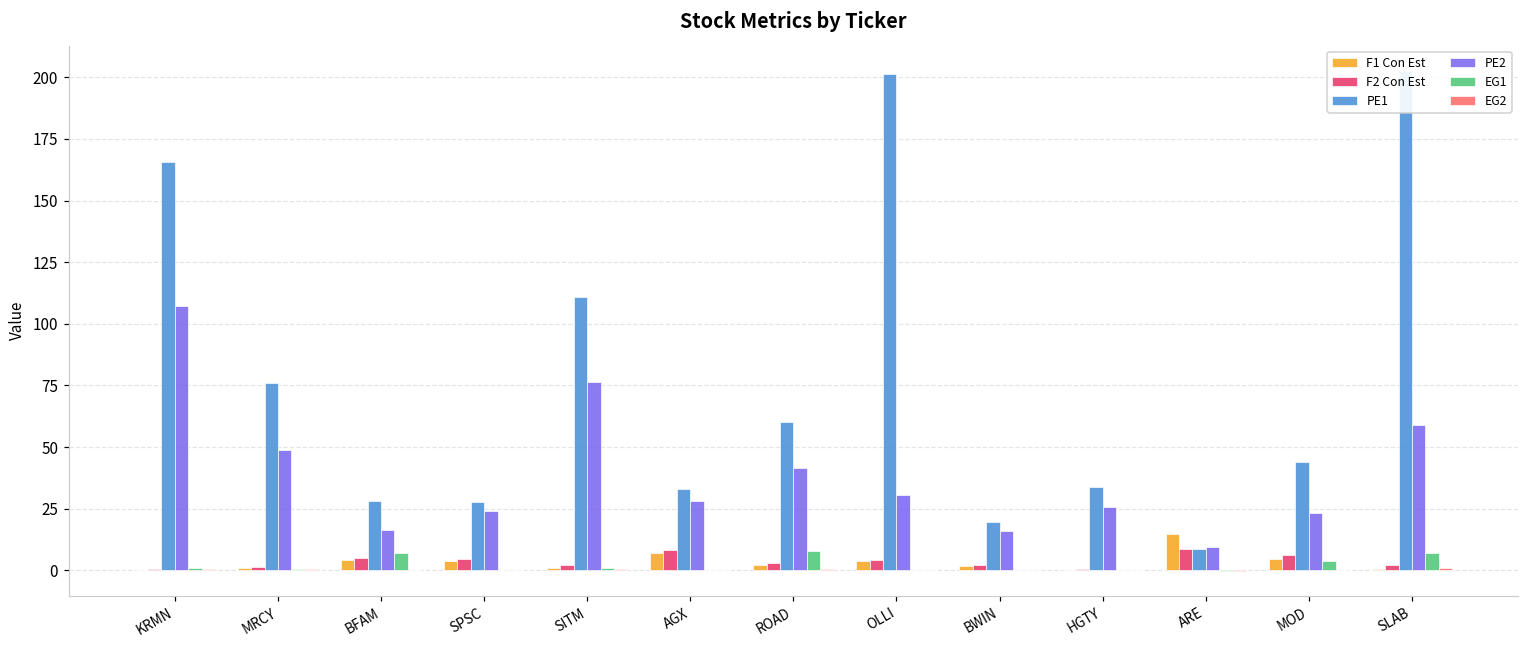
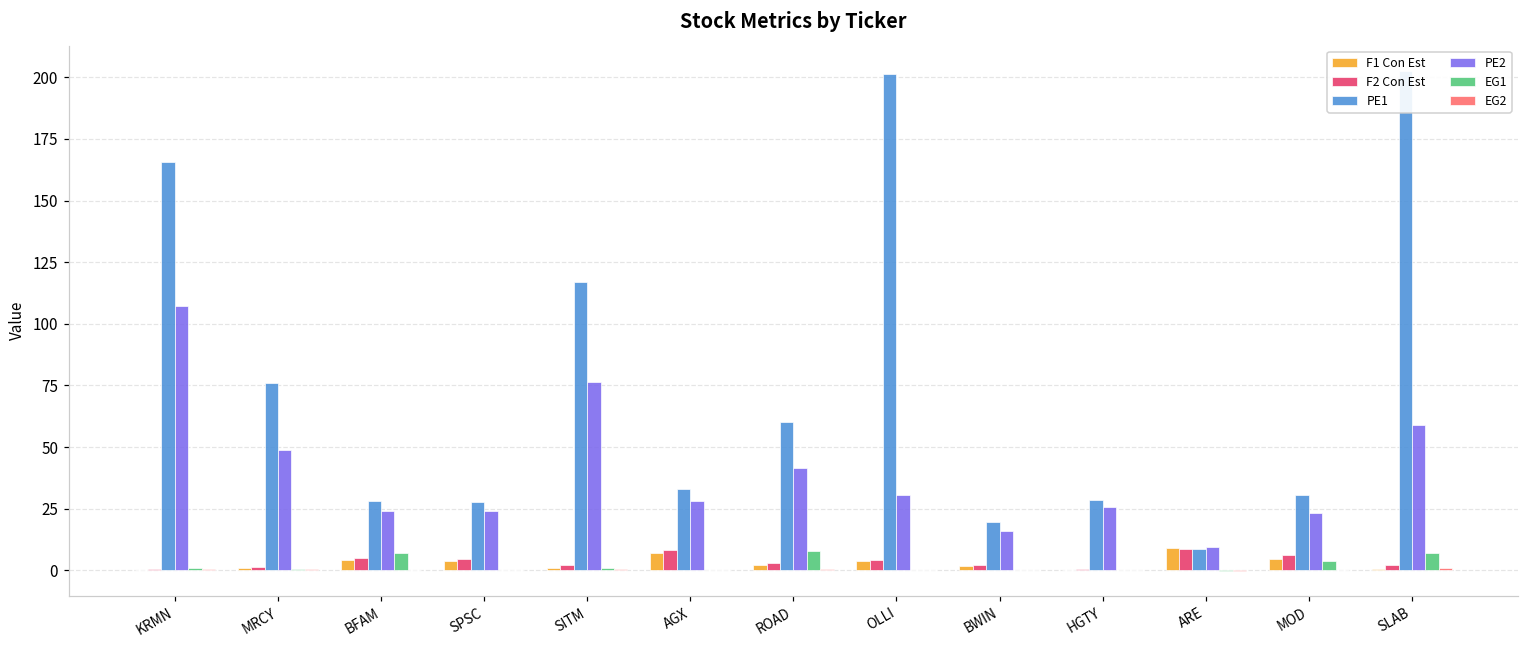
PE2, BFAM: 16 -> 24
PE1, SITM: 111 -> 117
PE1, HGTY: 34 -> 28
F1 Con Est, ARE: 15 -> 9
PE1, MOD: 44 -> 31
